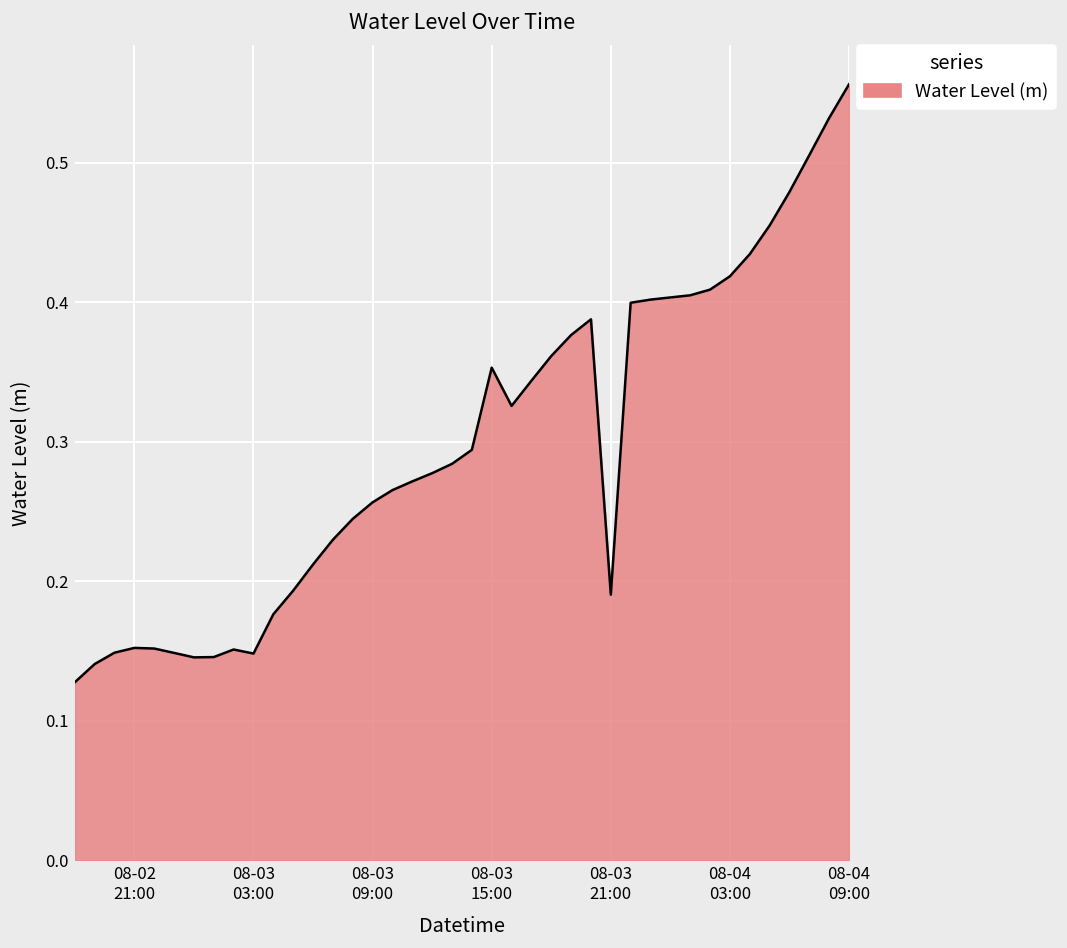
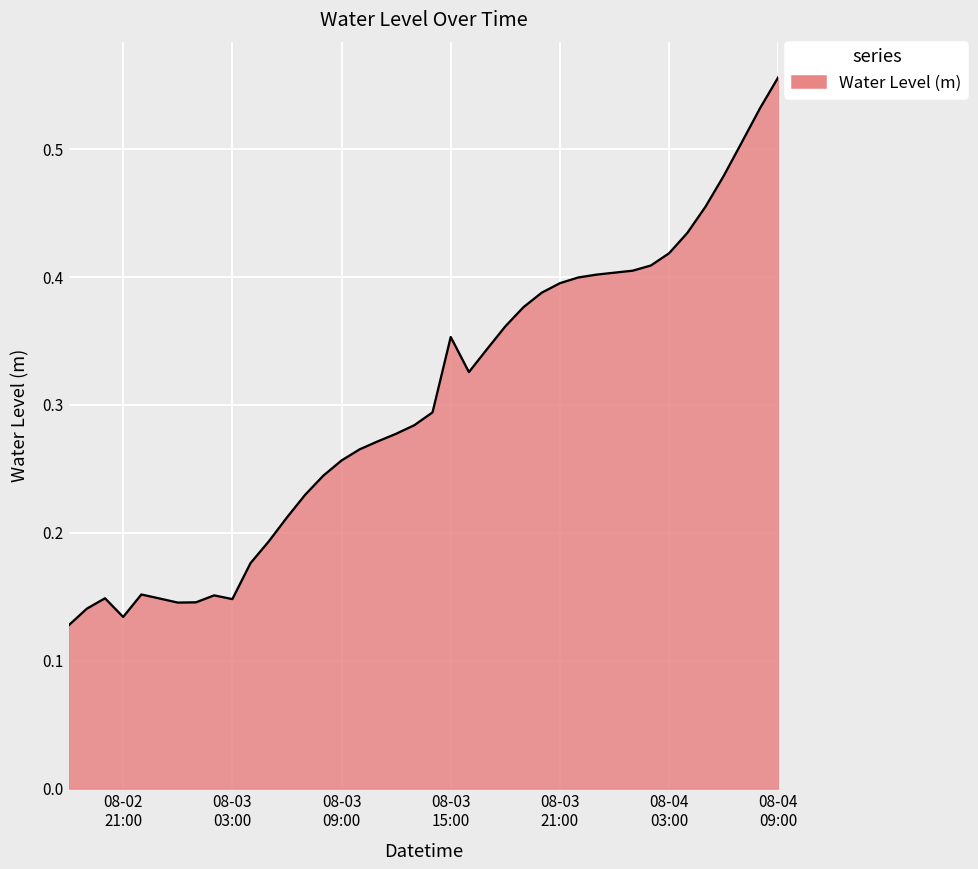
08-02 21:00: 0.152 -> 0.134
08-03 21:00: 0.190 -> 0.395
